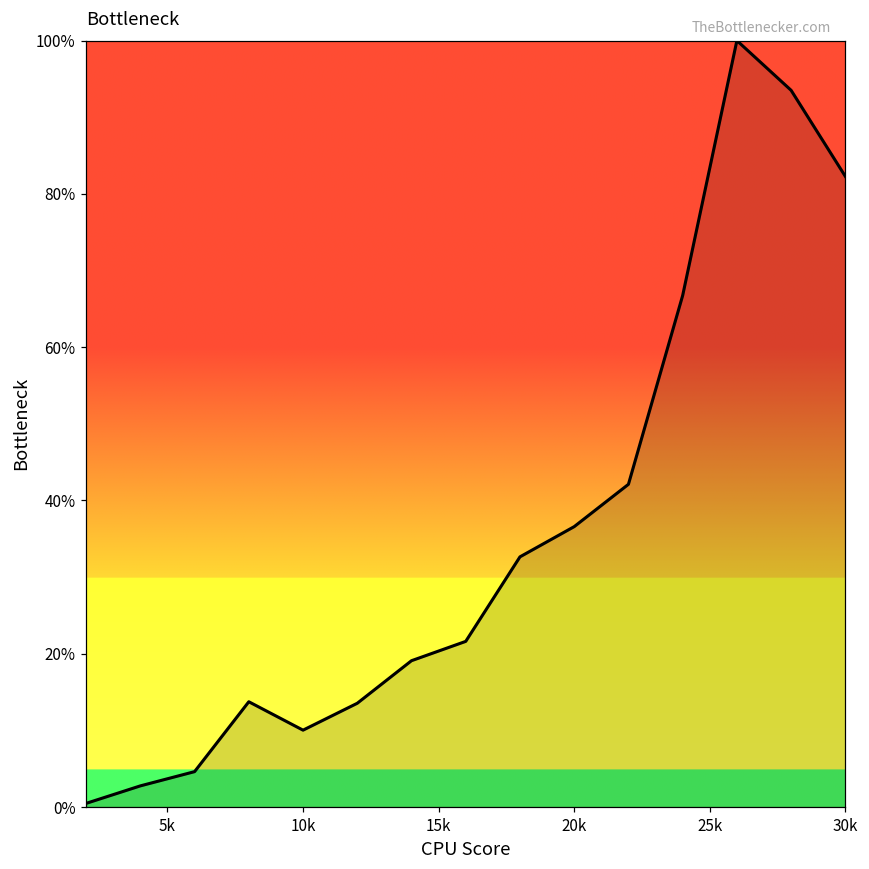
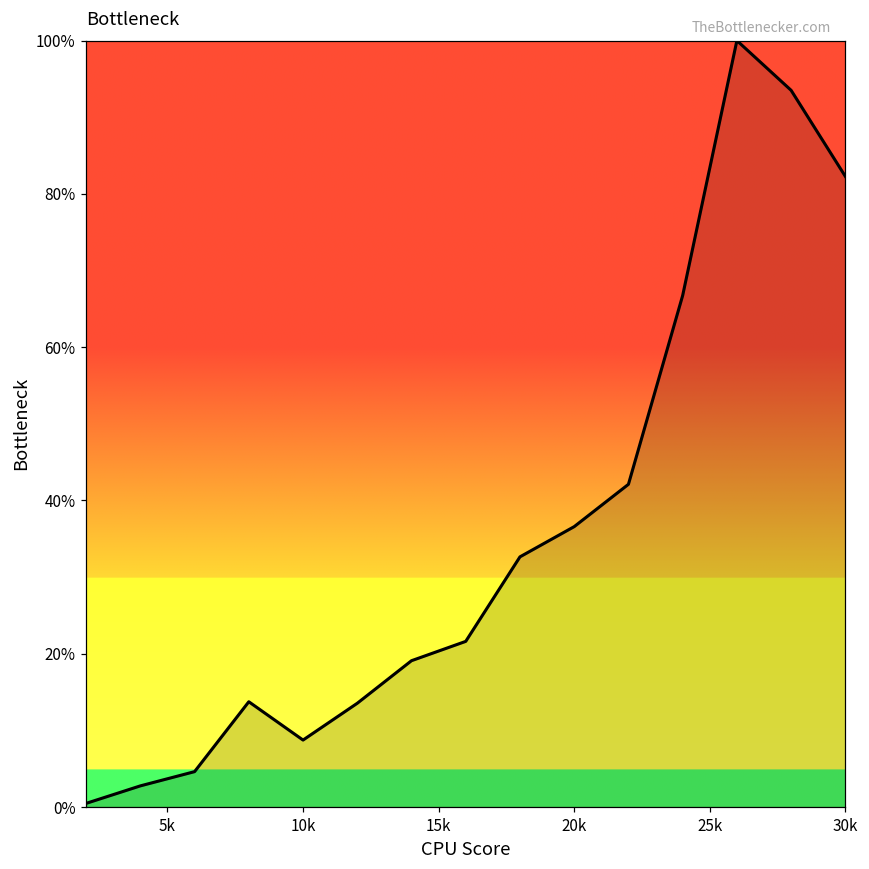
10k: 10% -> 9%
